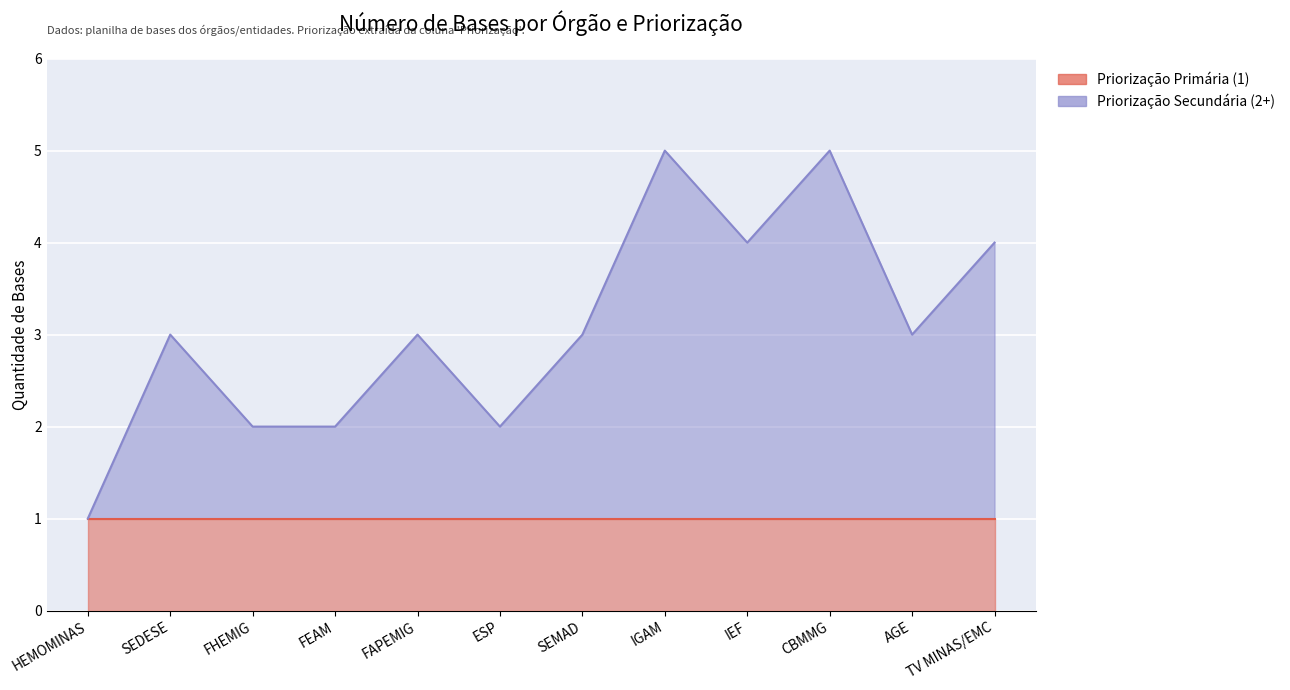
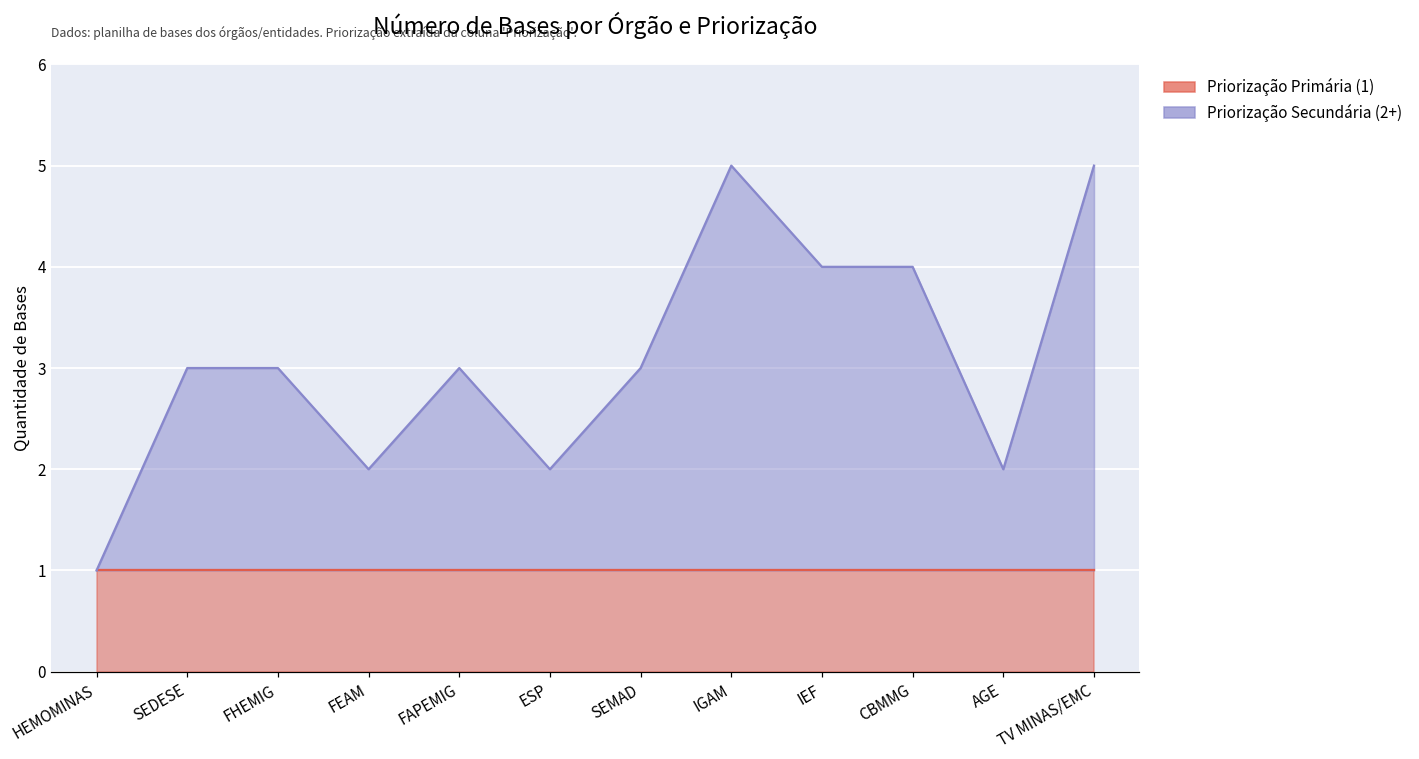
Priorização Secundária (2+), FHEMIG: 2.0 -> 3.0
Priorização Secundária (2+), CBMMG: 5.0 -> 4.0
Priorização Secundária (2+), AGE: 3.0 -> 2.0
Priorização Secundária (2+), TV MINAS/EMC: 4.0 -> 5.0
